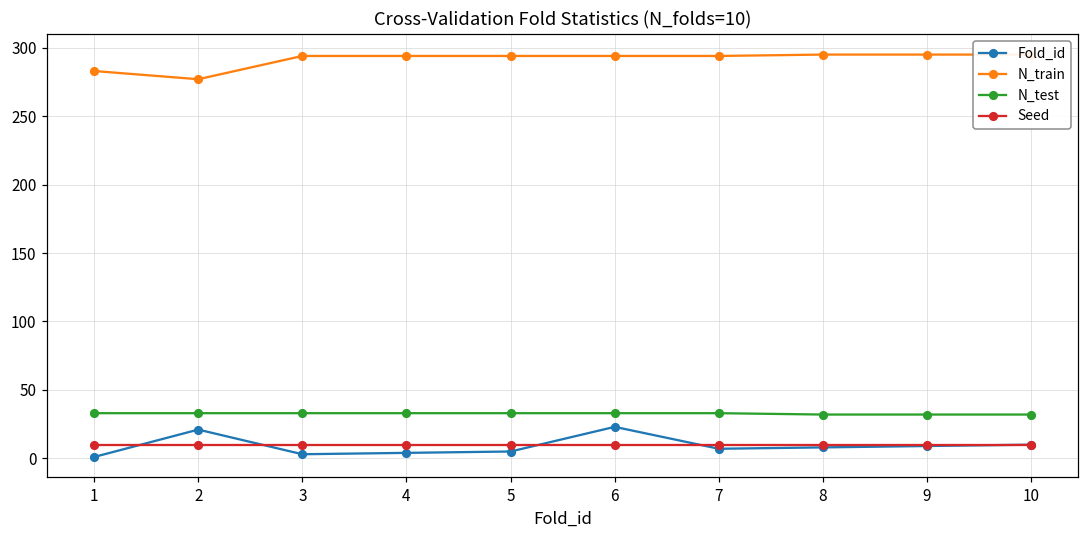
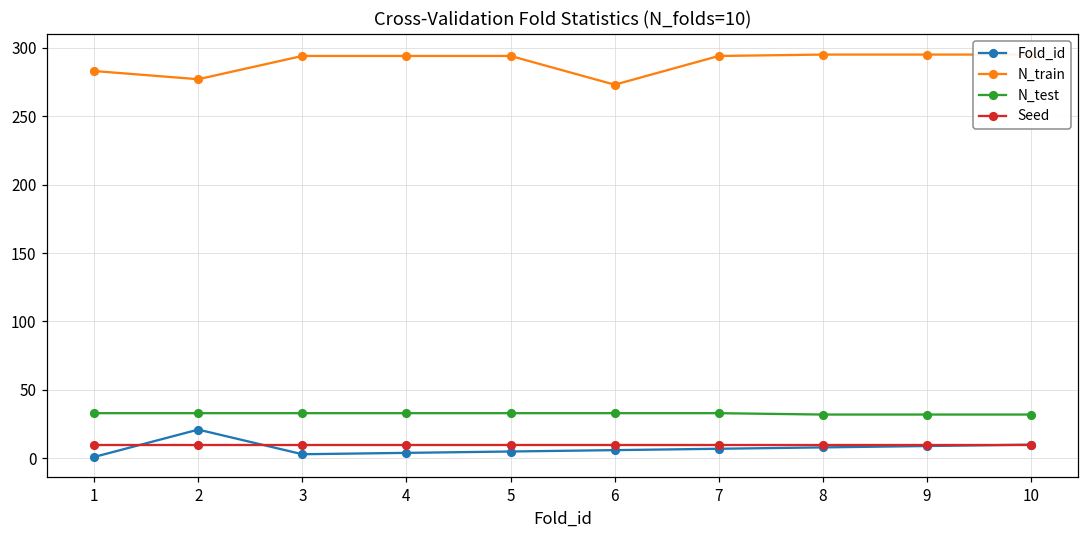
Fold_id, 6: 23 -> 6
N_train, 6: 294 -> 273
